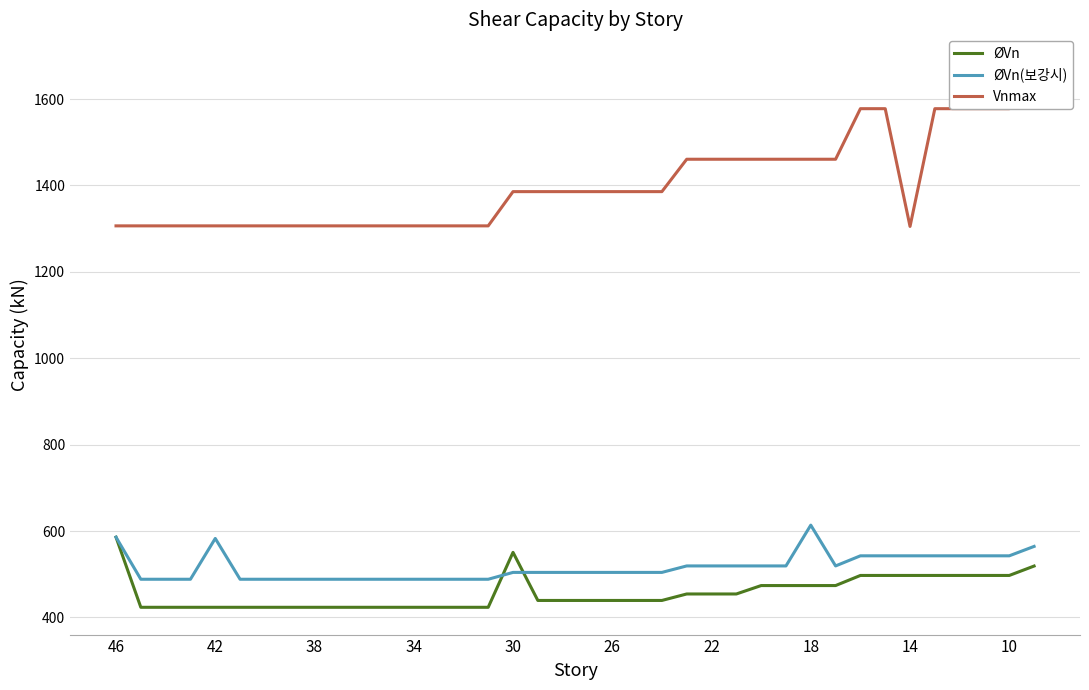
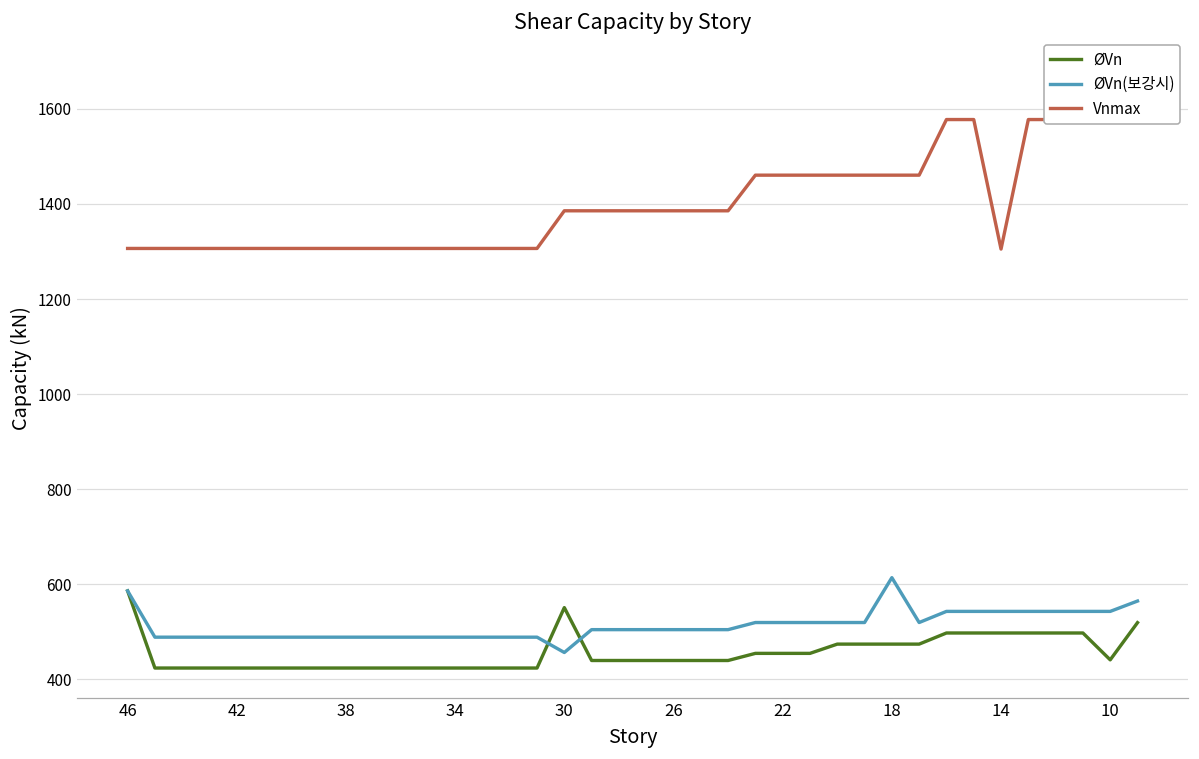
ØVn(보강시), 42: 580 -> 490
ØVn(보강시), 30: 500 -> 460
ØVn, 10: 500 -> 440
